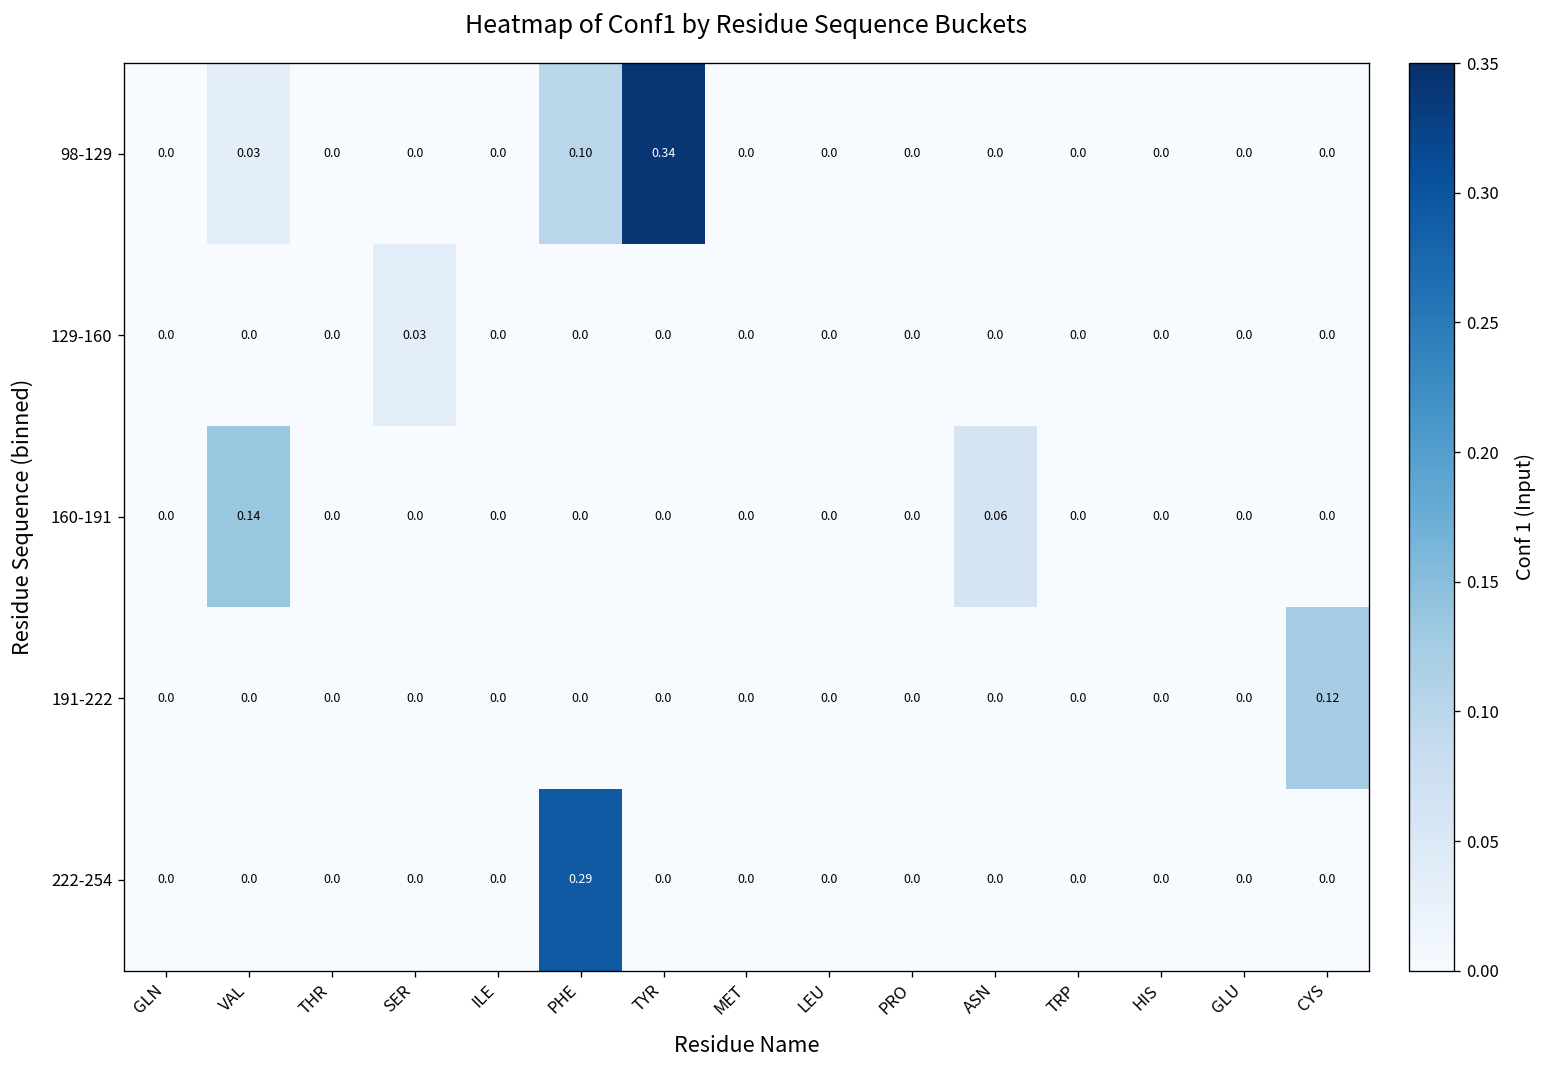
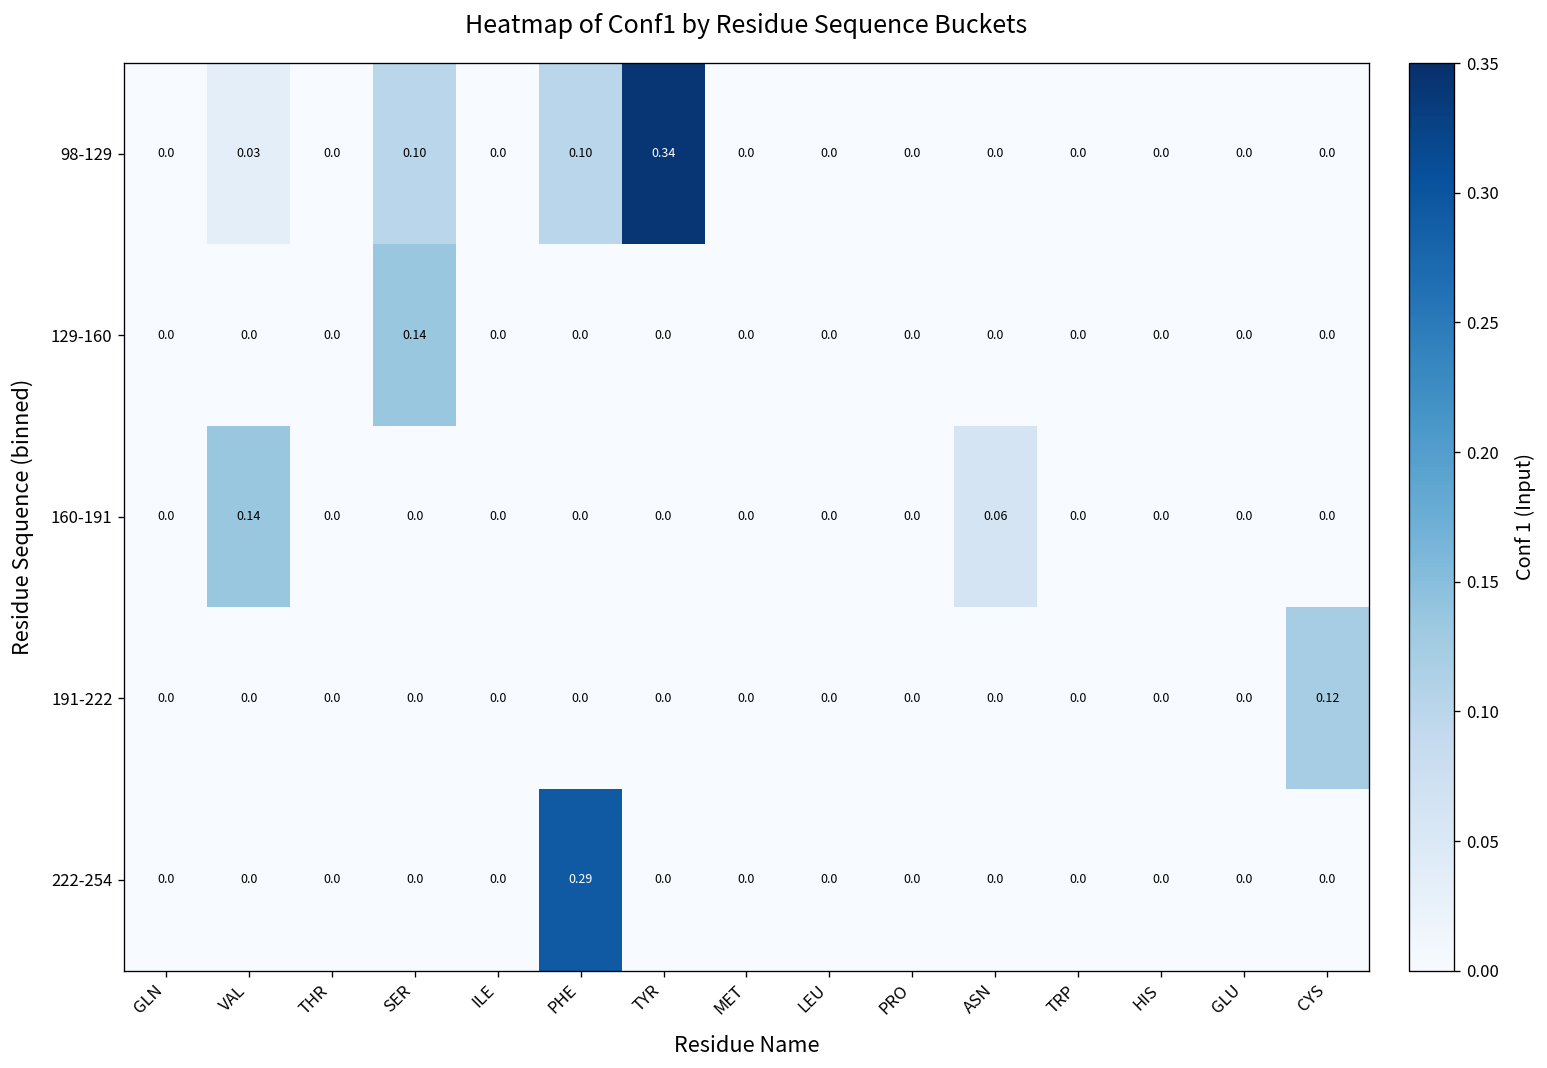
98-129, SER: 0.0 -> 0.10
129-160, SER: 0.03 -> 0.14
